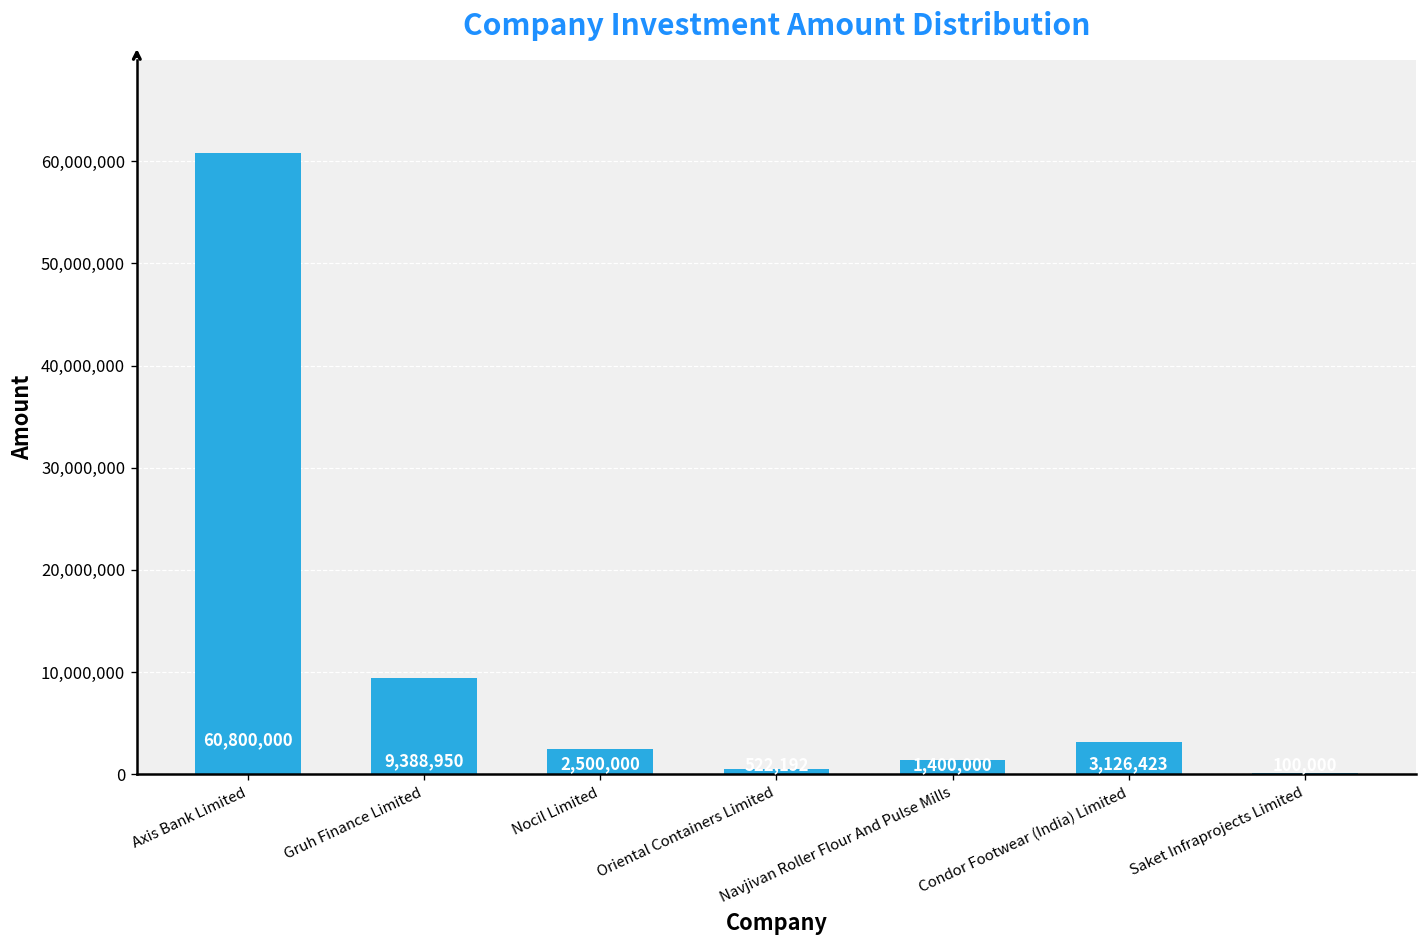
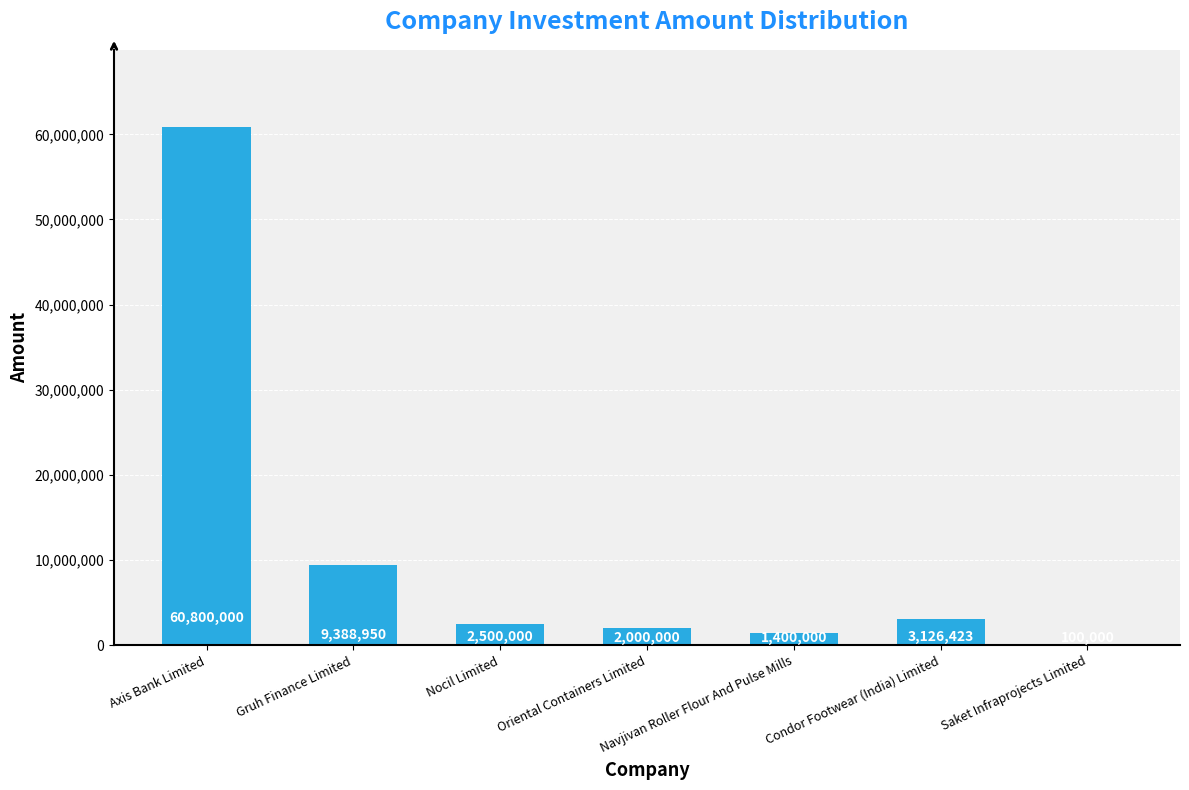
Oriental Containers Limited: 1,000,000 -> 2,000,000
